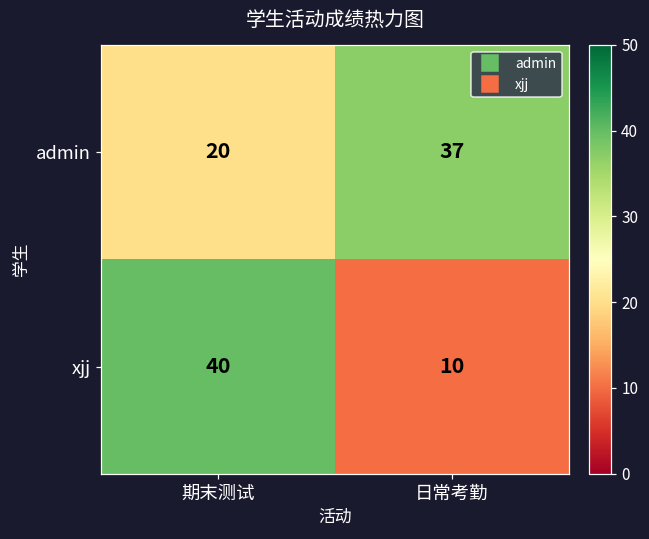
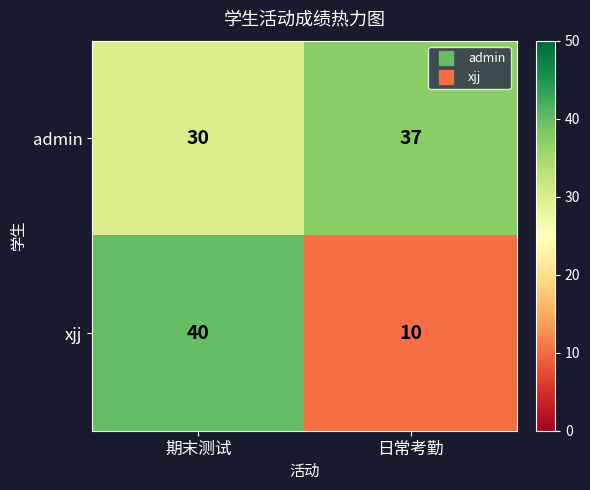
admin, 期末测试: 20 -> 30
